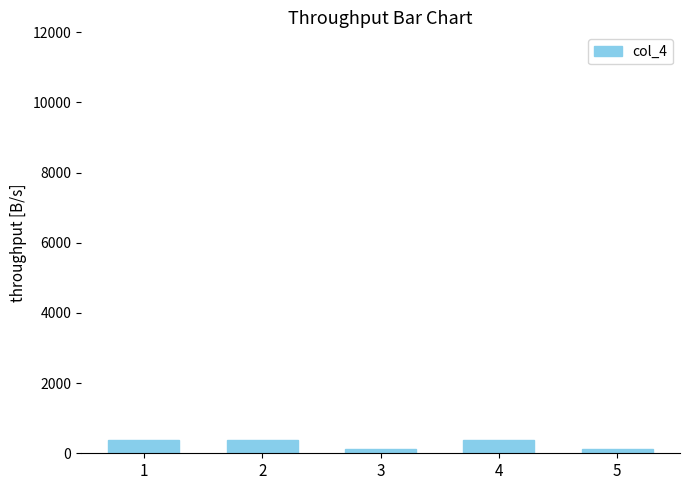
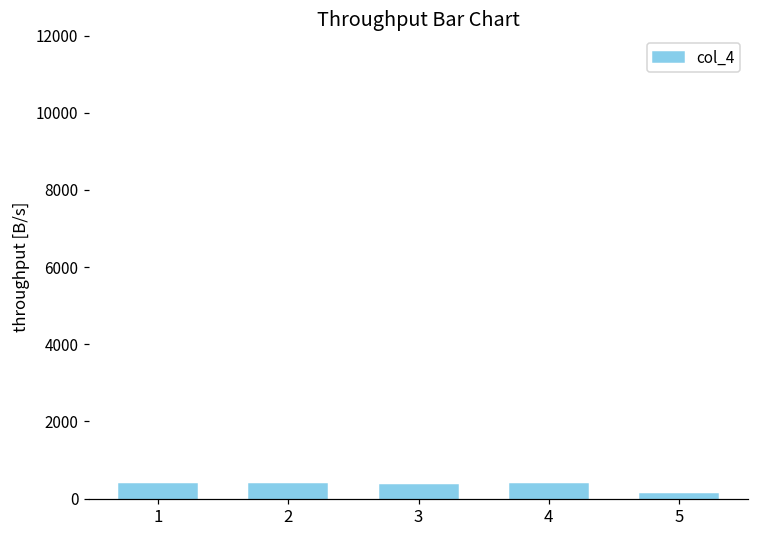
3: 100 -> 400
